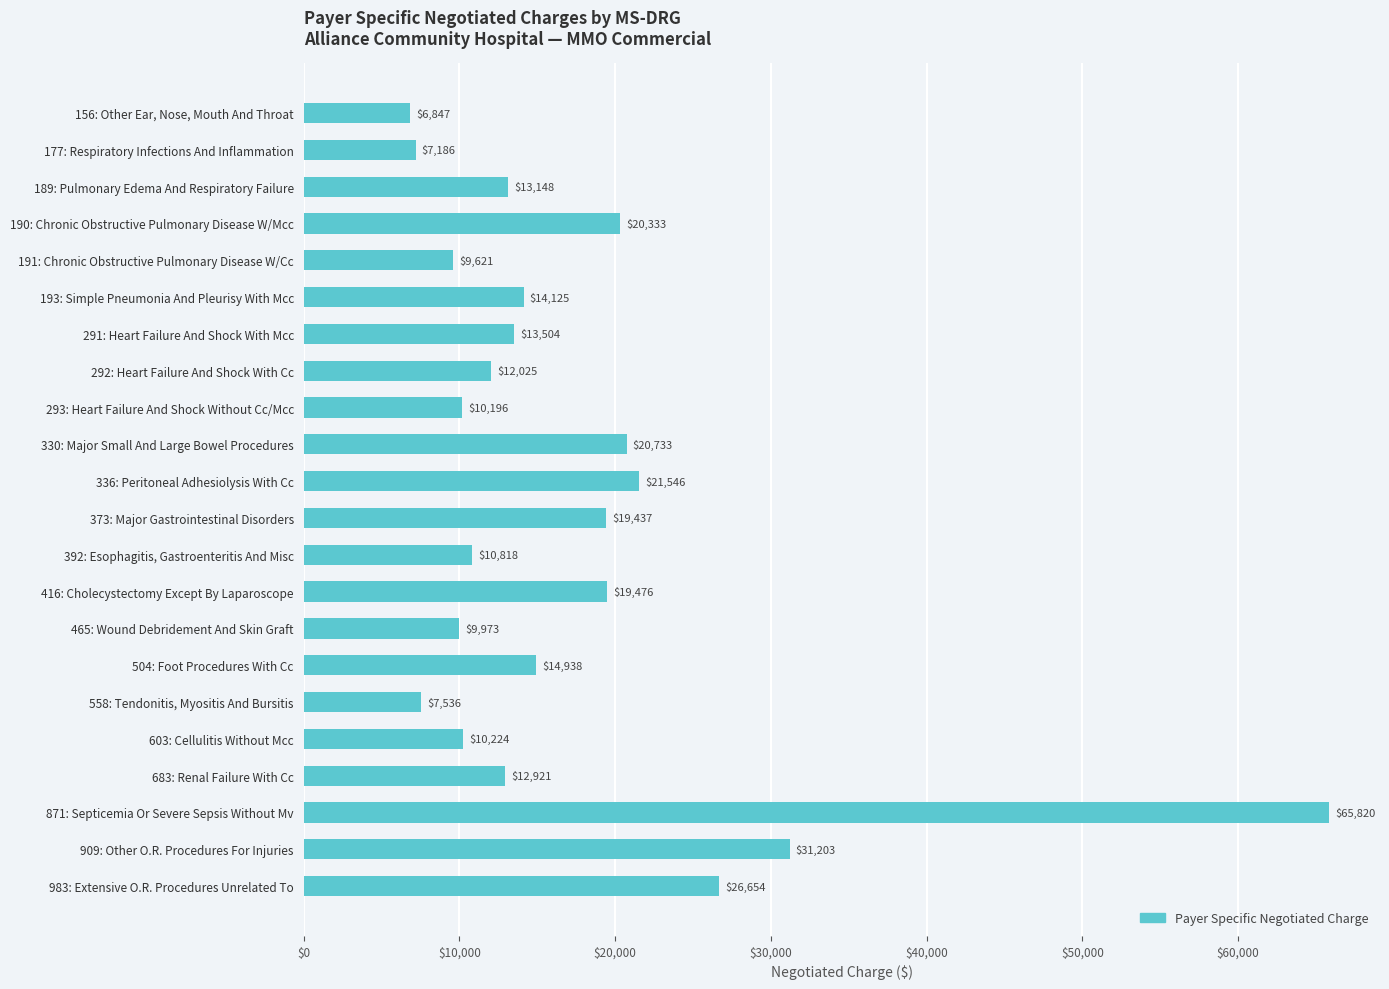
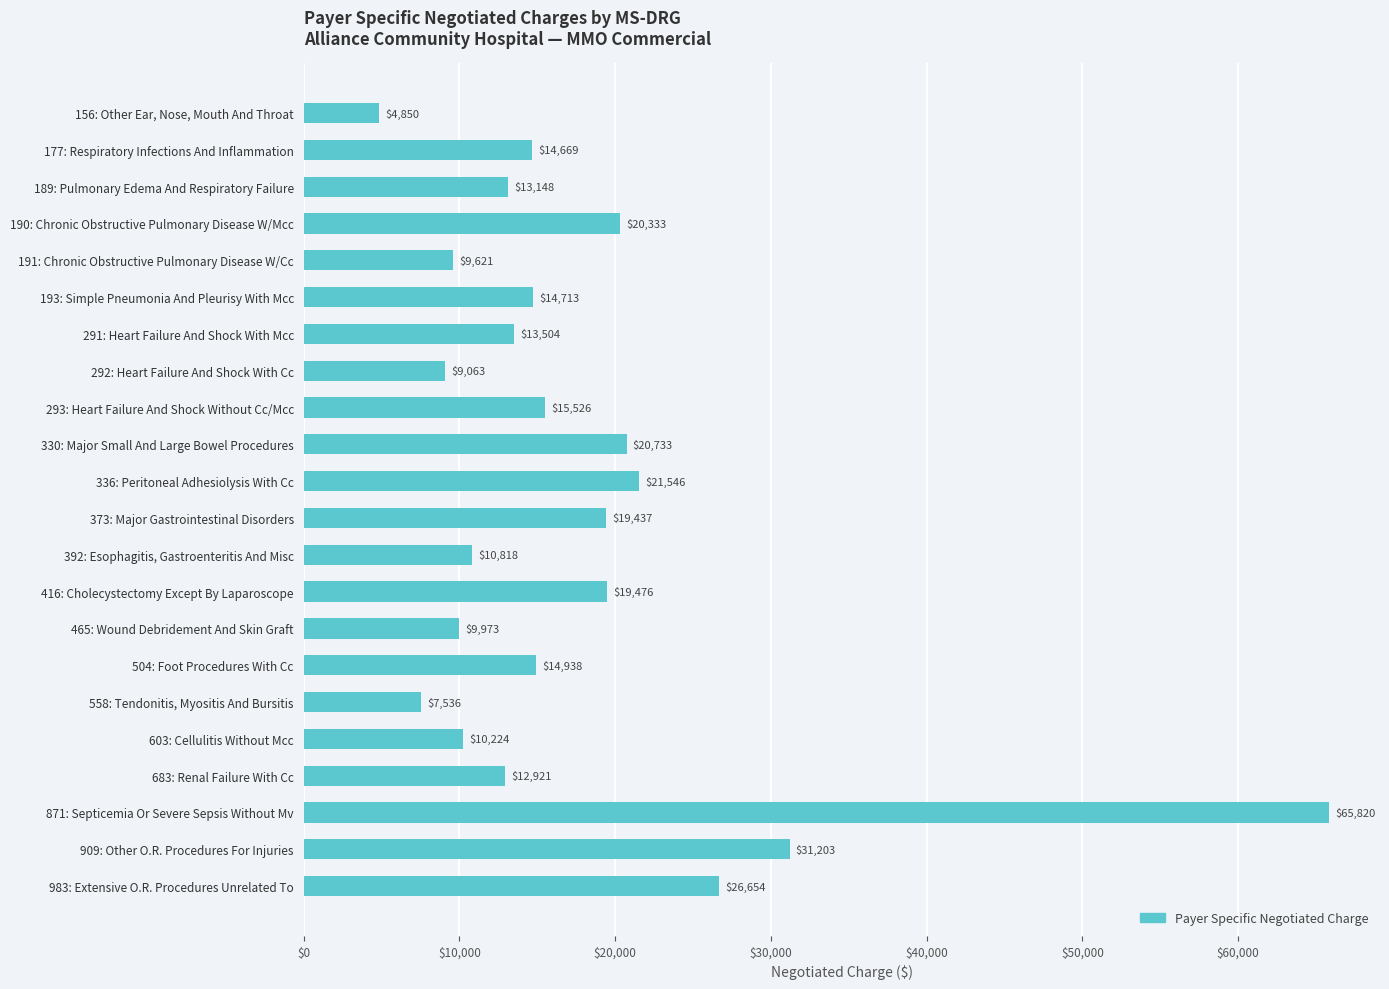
156: Other Ear, Nose, Mouth And Throat: $6,847 -> $4,850
177: Respiratory Infections And Inflammation: $7,186 -> $14,669
193: Simple Pneumonia And Pleurisy With Mcc: $14,125 -> $14,713
292: Heart Failure And Shock With Cc: $12,025 -> $9,063
293: Heart Failure And Shock Without Cc/Mcc: $10,196 -> $15,526
